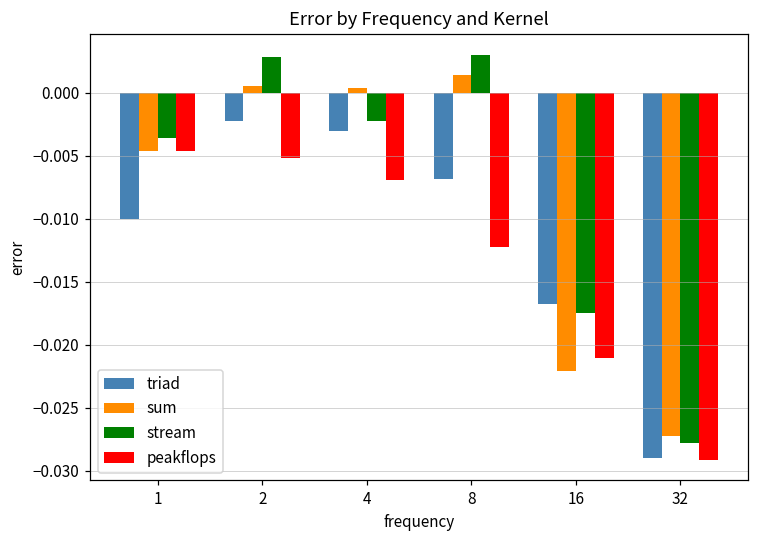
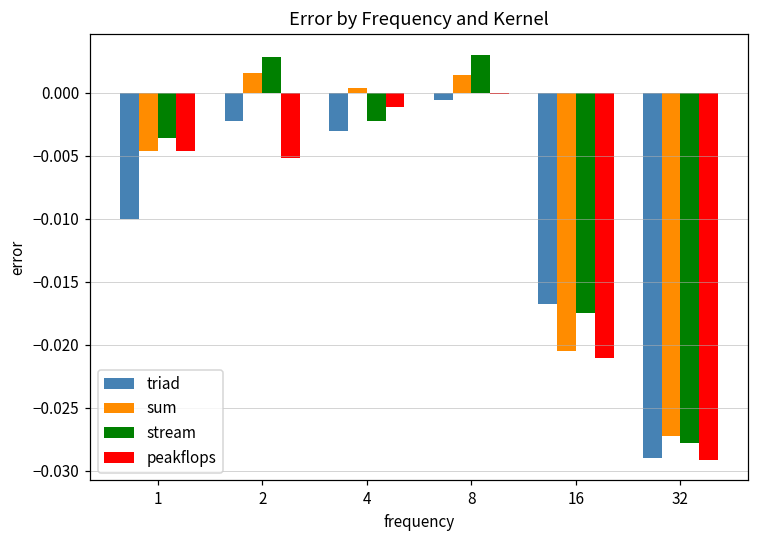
sum, 2: 0.0006 -> 0.0015
peakflops, 4: -0.0069 -> -0.0011
triad, 8: -0.0068 -> -0.0006
peakflops, 8: -0.0122 -> -0.0001
sum, 16: -0.0221 -> -0.0205
